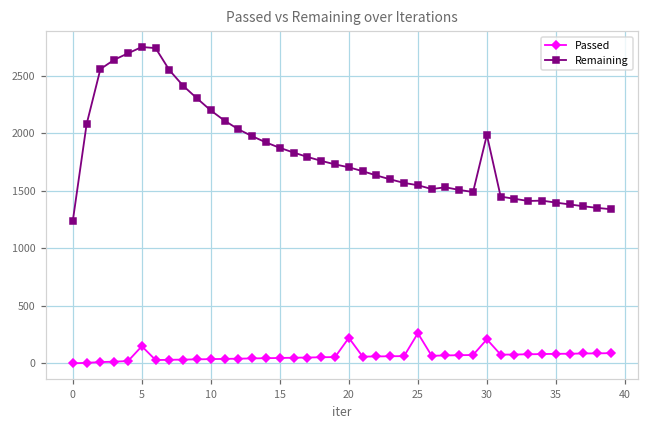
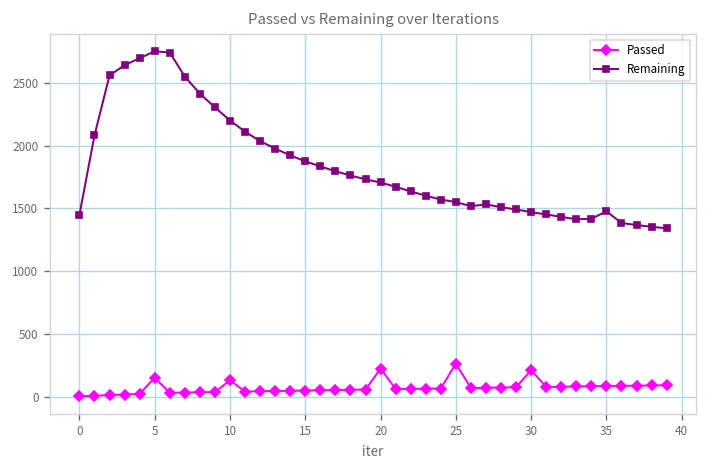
Remaining, 0: 1240 -> 1450
Passed, 10: 40 -> 130
Remaining, 30: 1990 -> 1470
Remaining, 35: 1400 -> 1480
